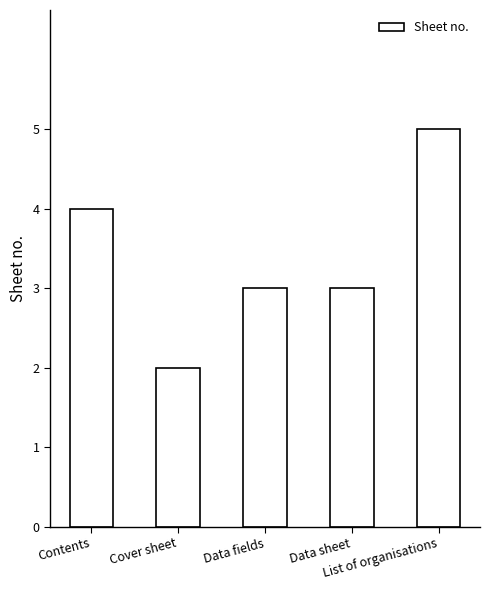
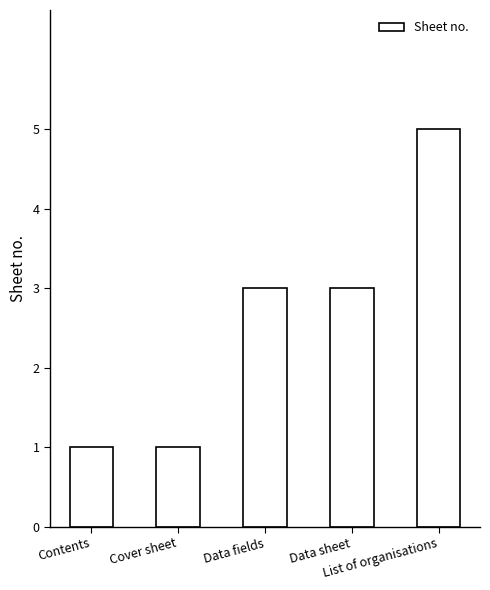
Contents: 4 -> 1
Cover sheet: 2 -> 1
